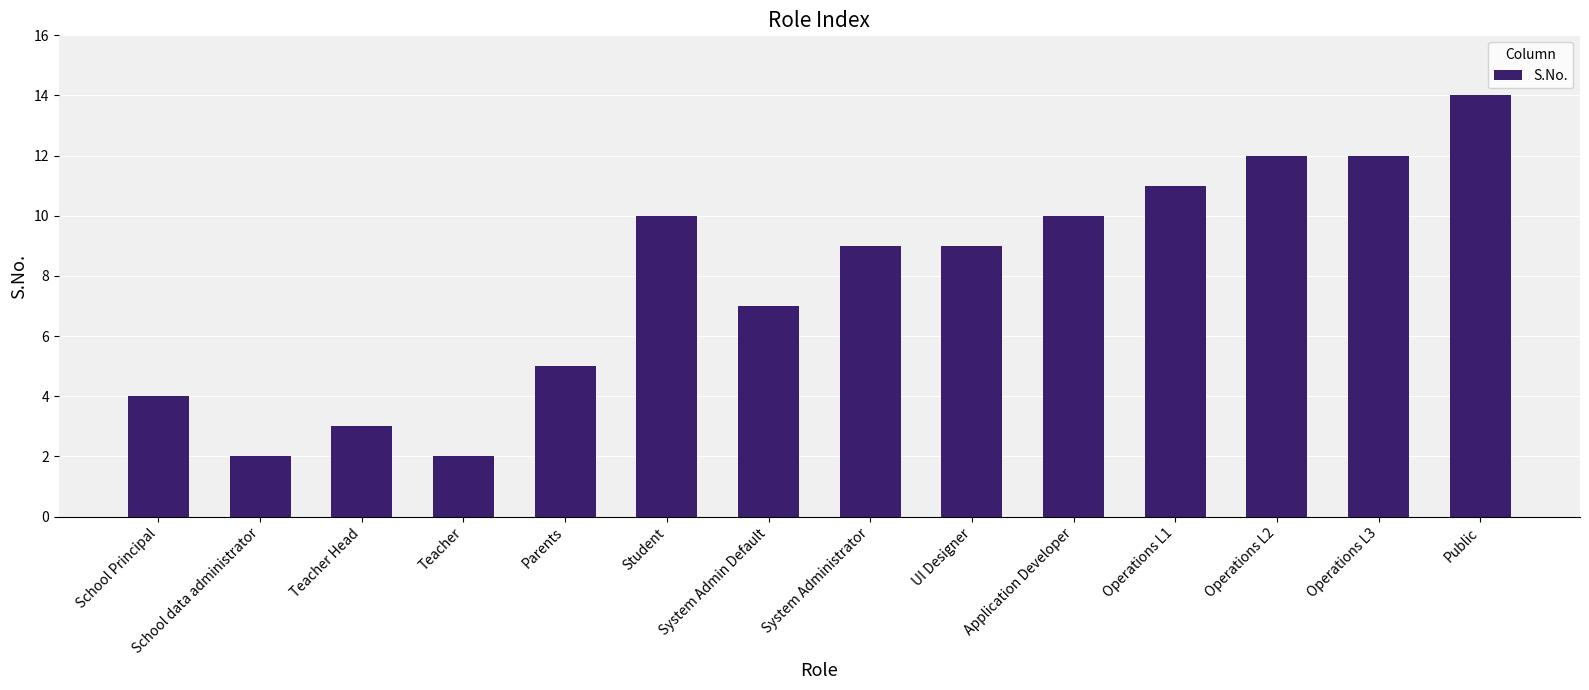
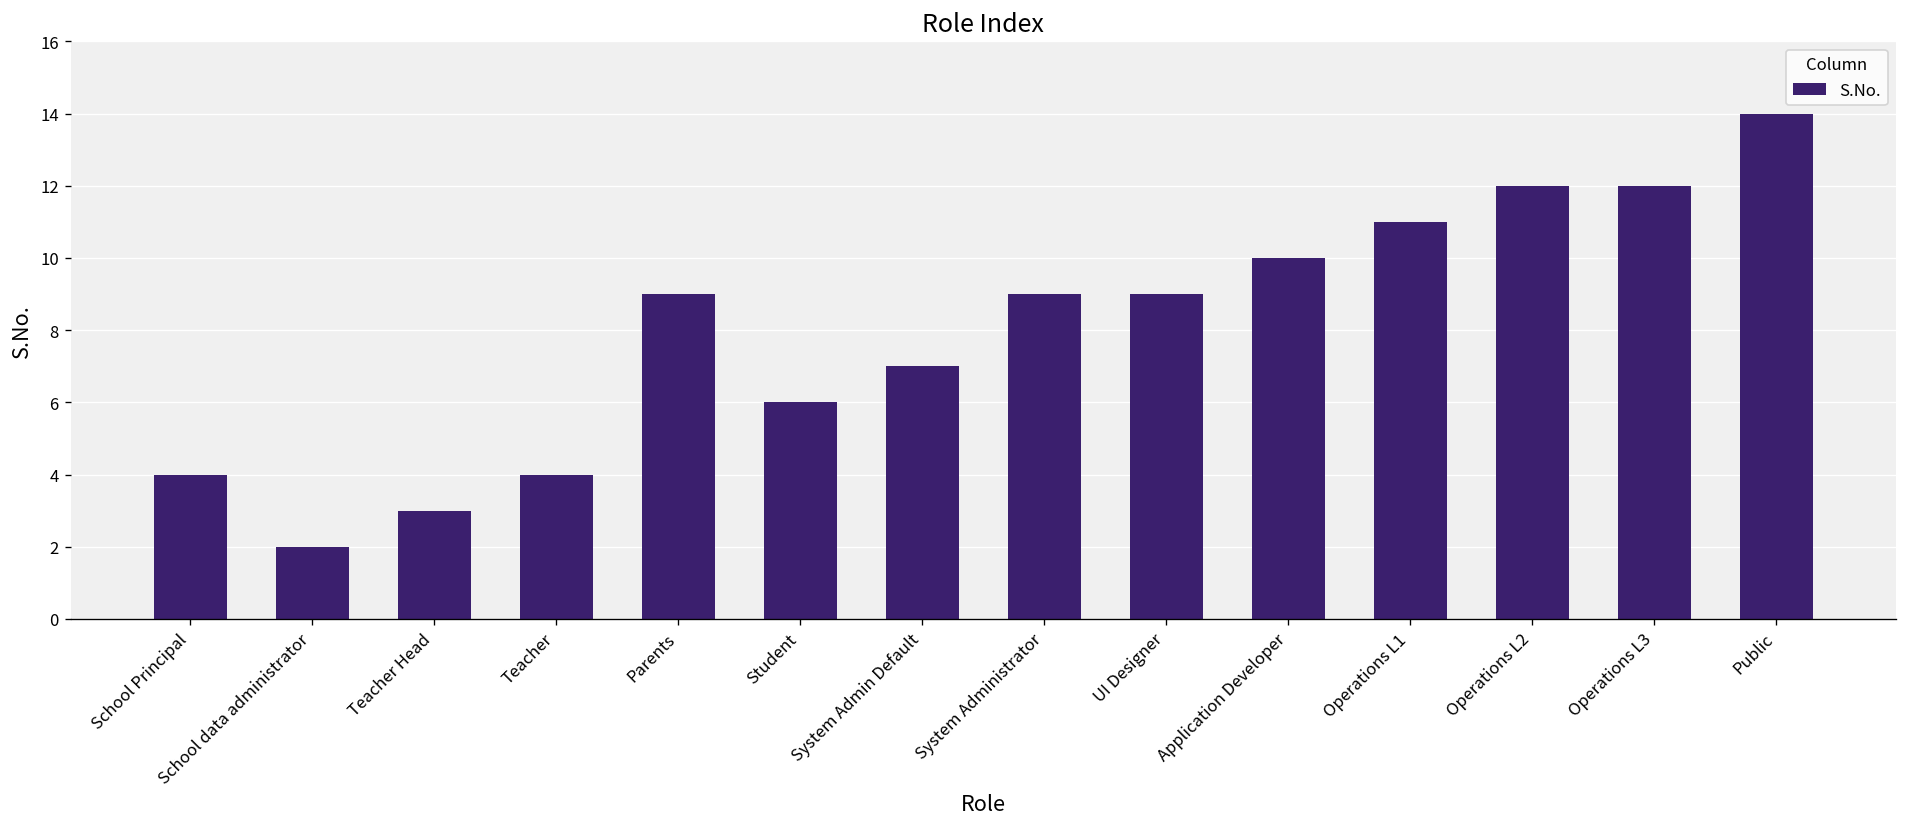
Teacher: 2 -> 4
Parents: 5 -> 9
Student: 10 -> 6
